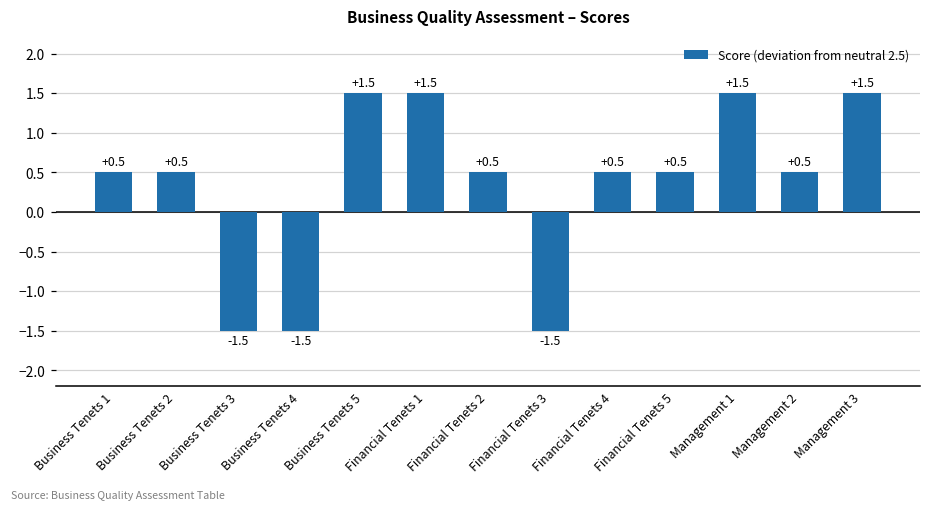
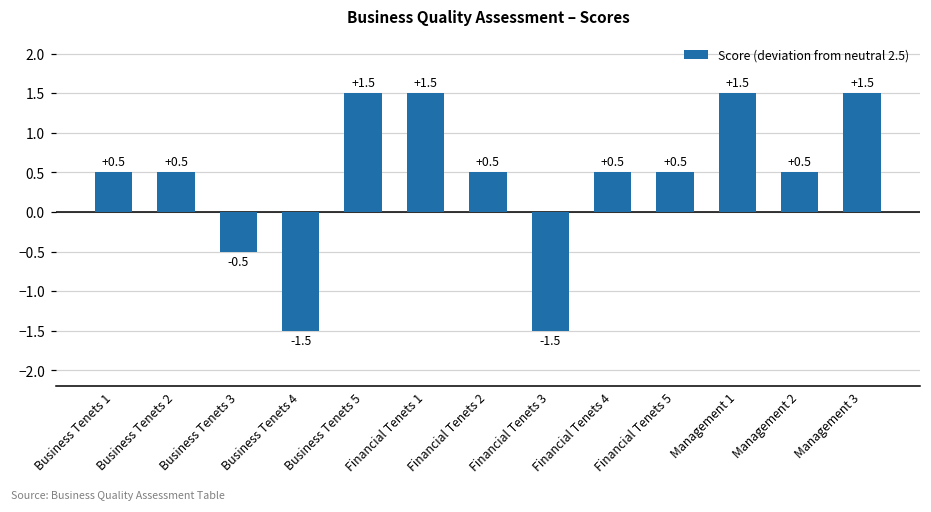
Business Tenets 3: -1.5 -> -0.5
